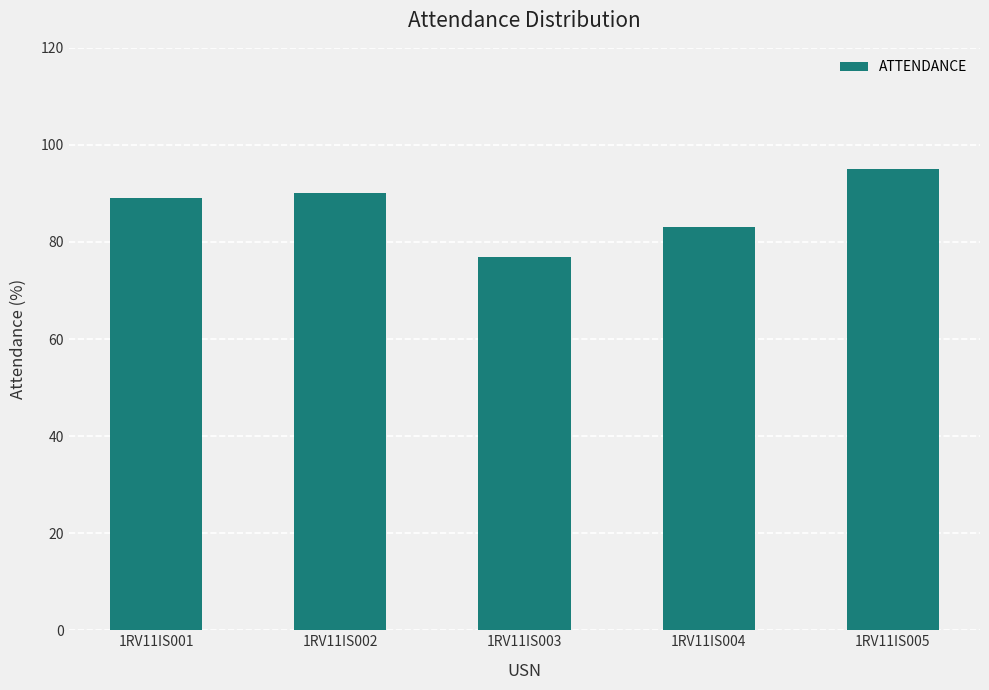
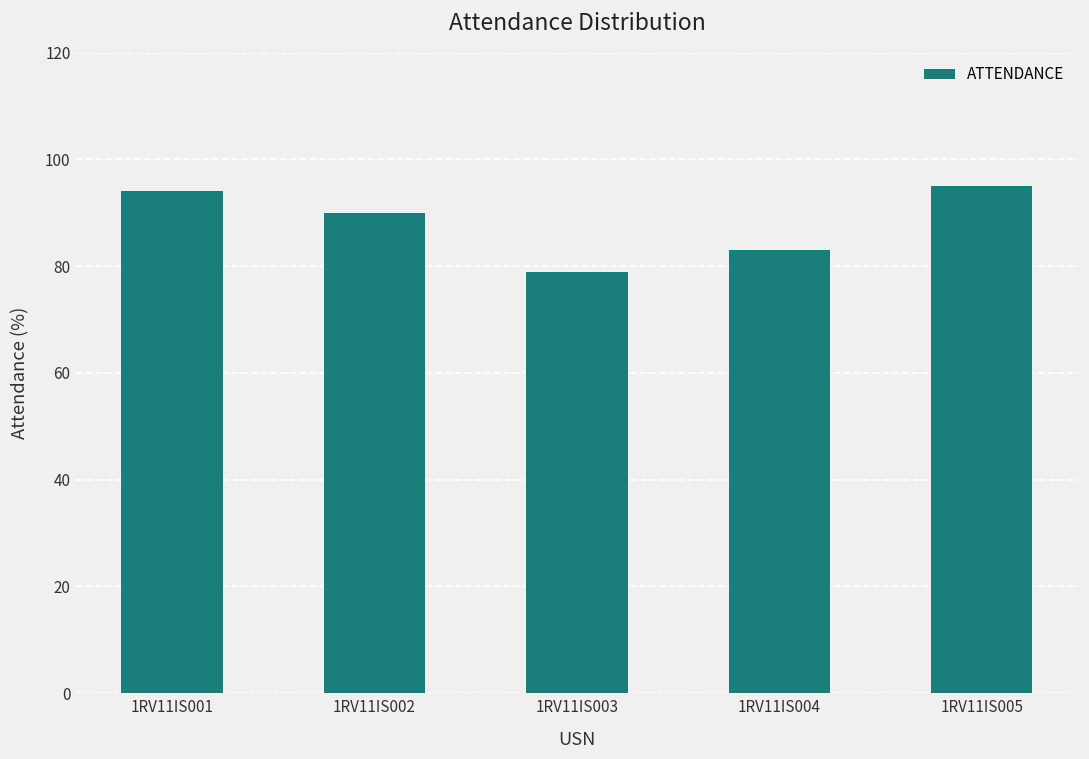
1RV11IS001: 89 -> 94
1RV11IS003: 77 -> 79
